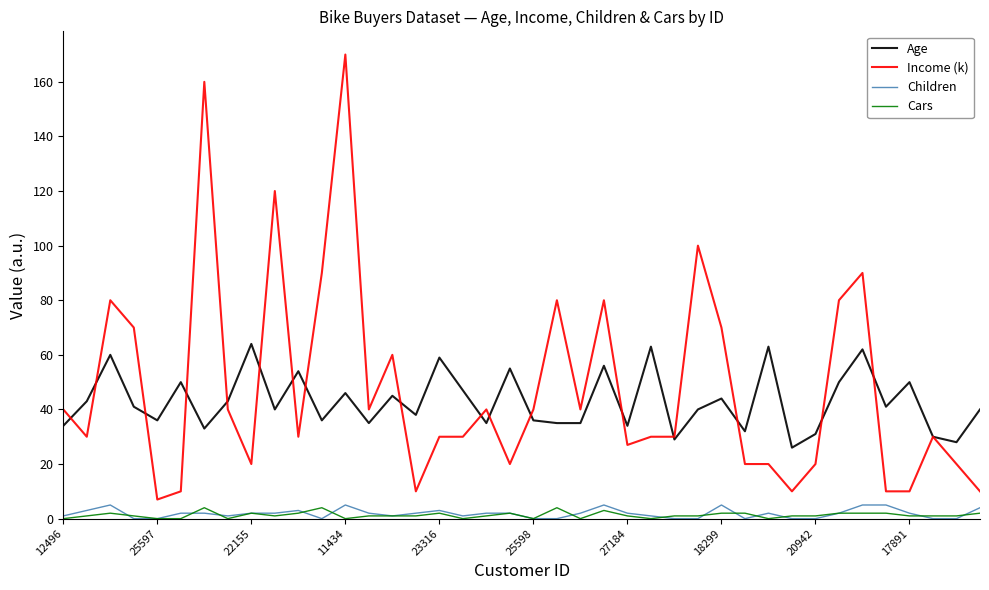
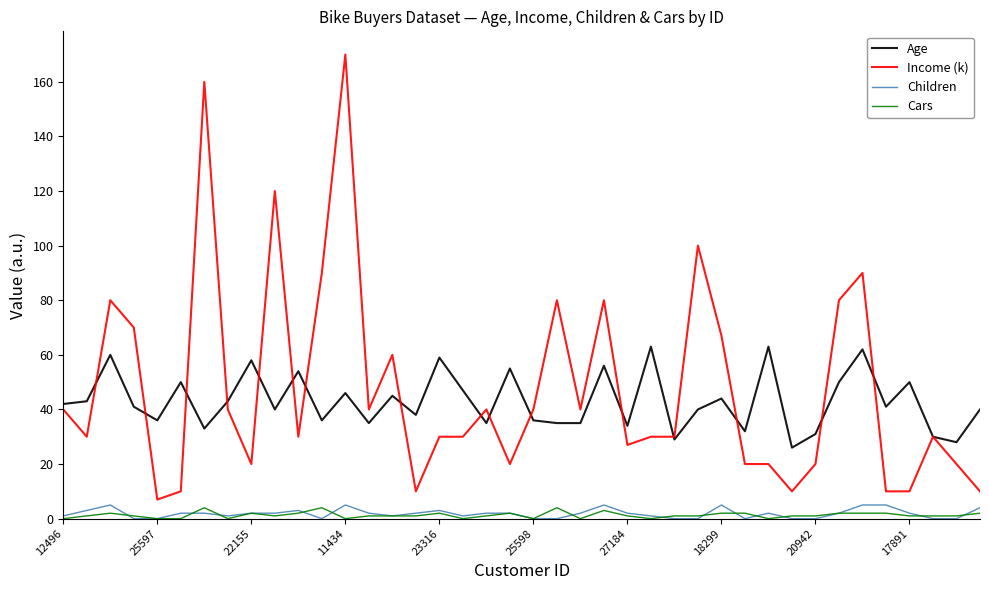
Age, 12496: 34 -> 42
Age, 22155: 64 -> 58
Income (k), 18299: 70 -> 67
